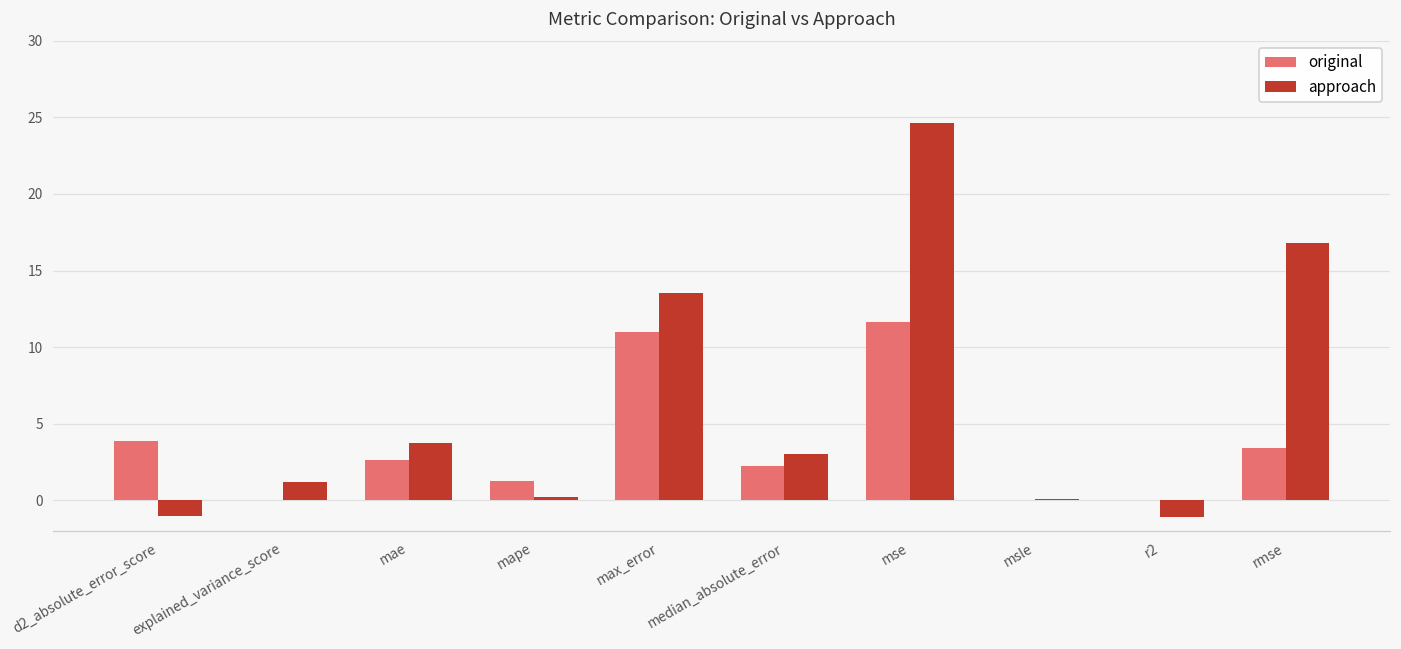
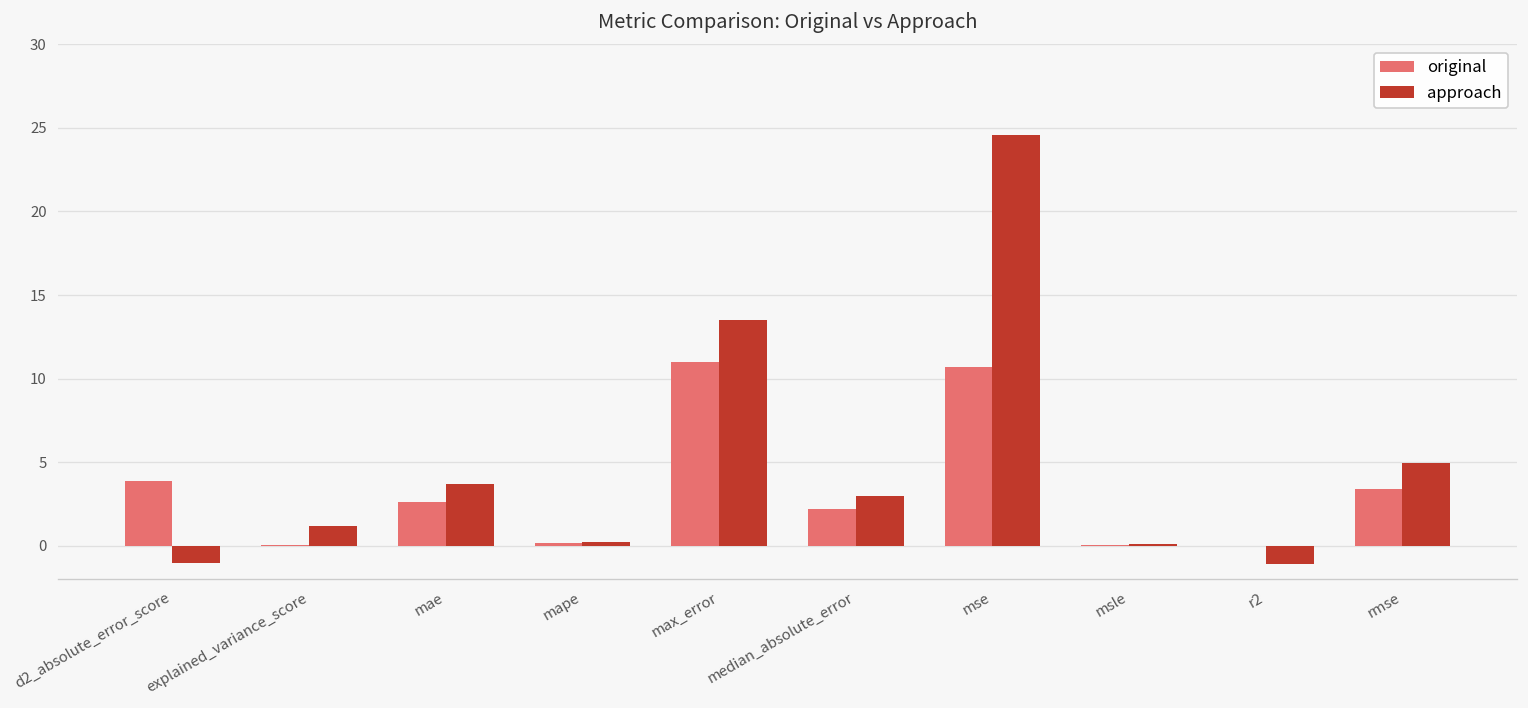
original, mape: 1.2 -> 0.2
original, mse: 11.6 -> 10.7
approach, rmse: 16.8 -> 5.0
